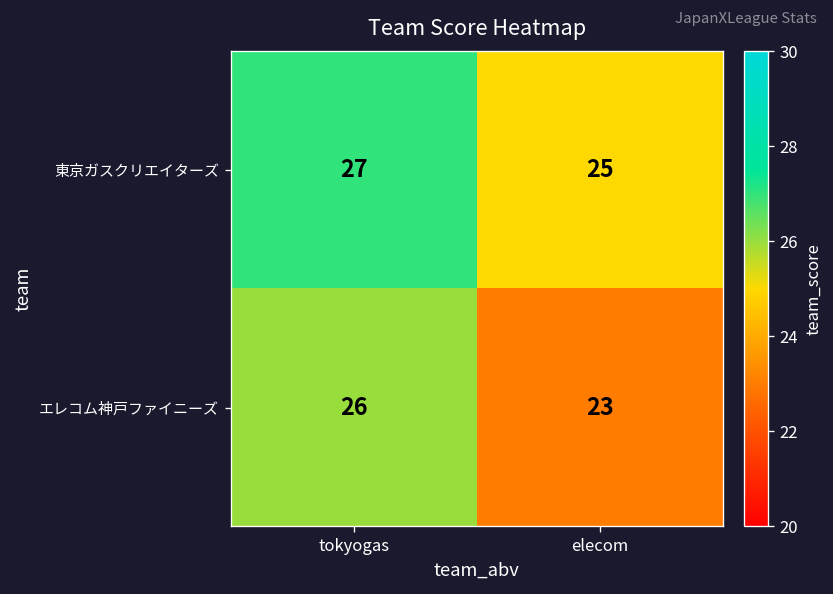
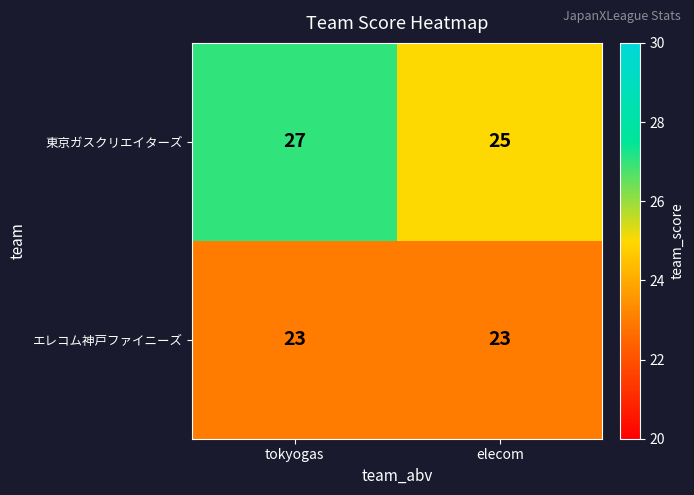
エレコム神戸ファイニーズ, tokyogas: 26 -> 23
